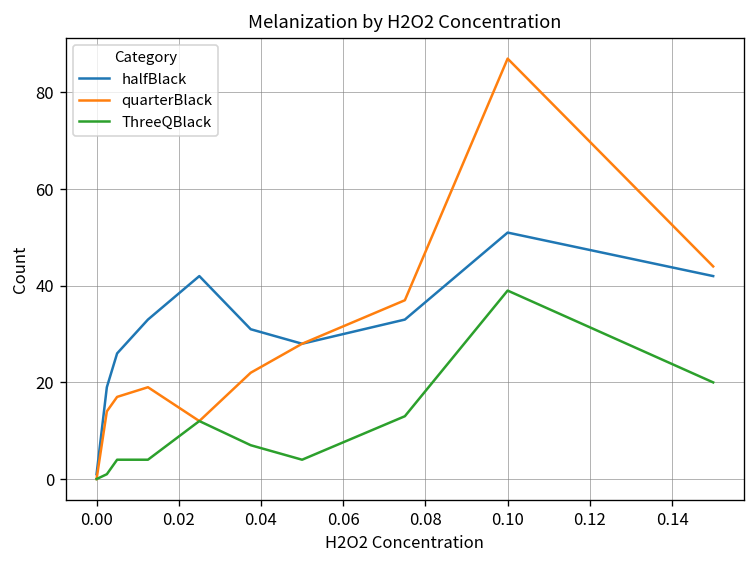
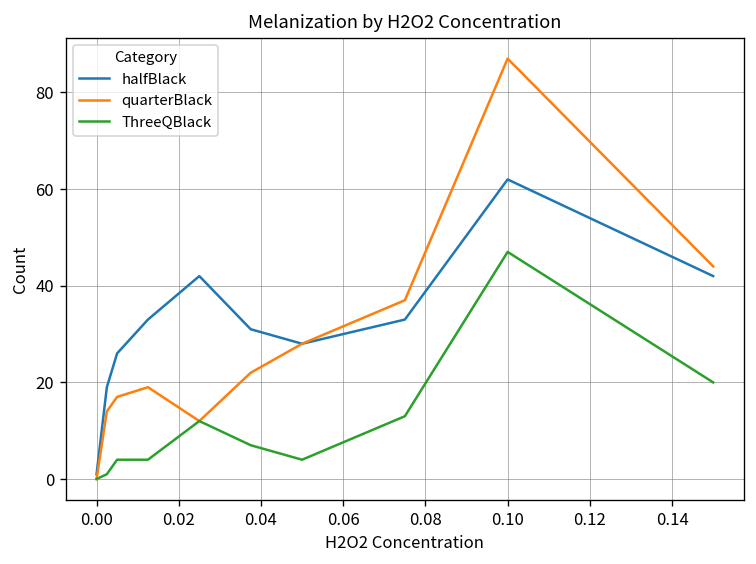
halfBlack, 0.10: 51 -> 62
ThreeQBlack, 0.10: 39 -> 47
